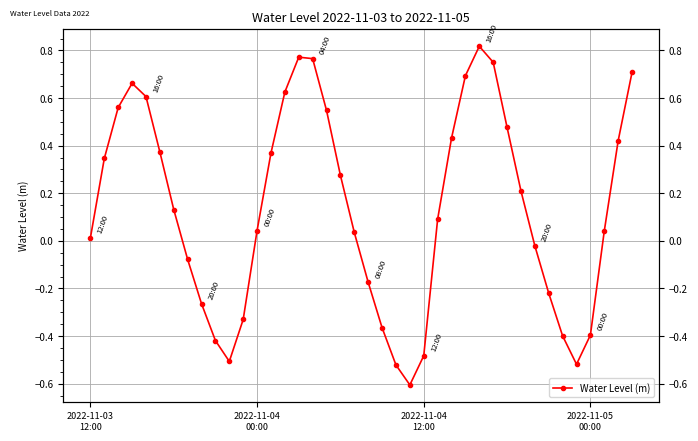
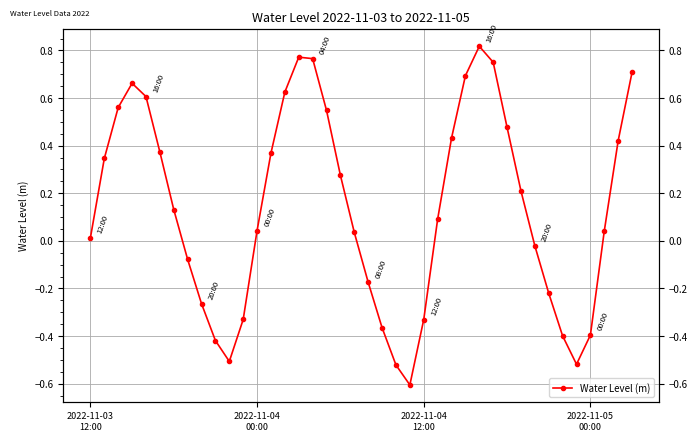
2022-11-04 12:00: -0.48 -> -0.33
